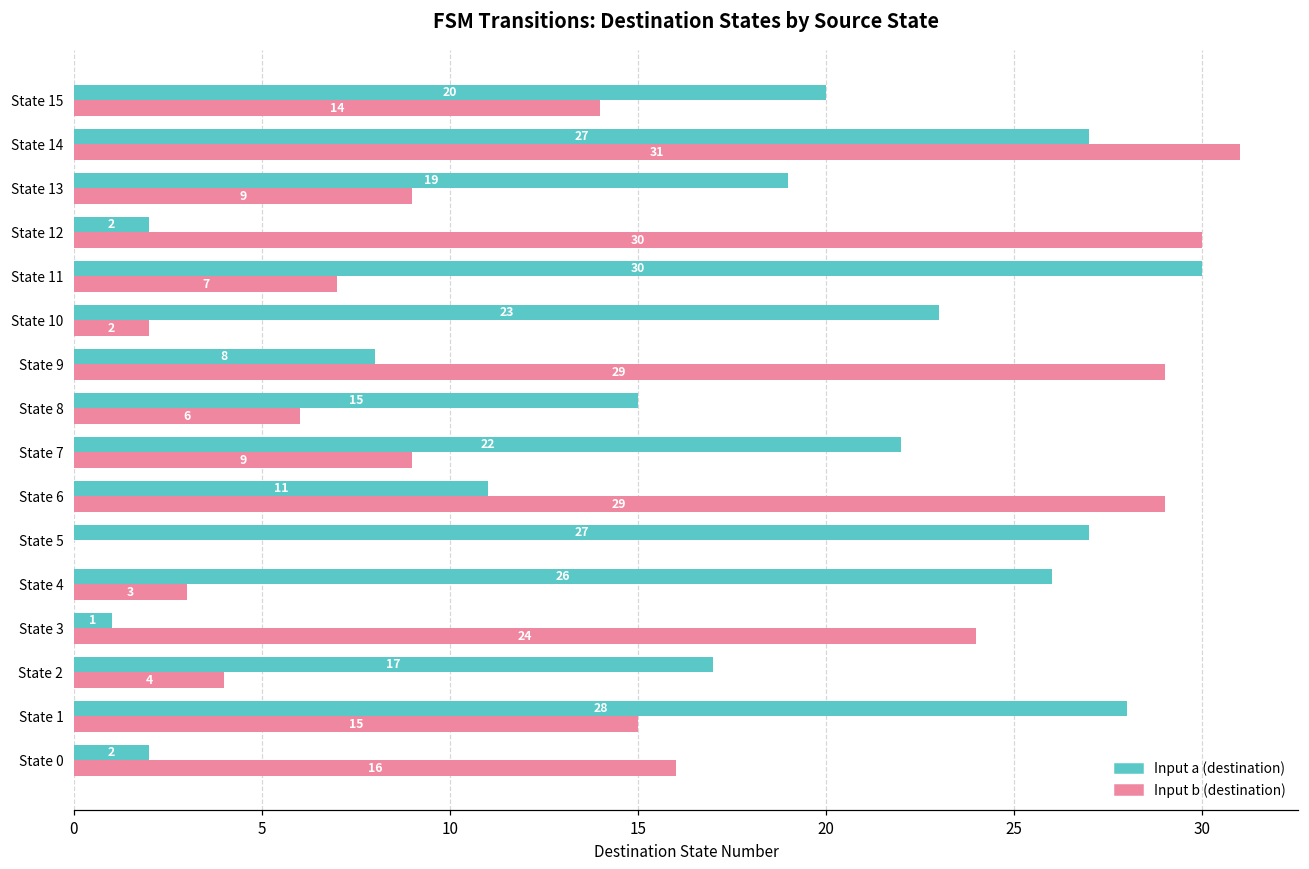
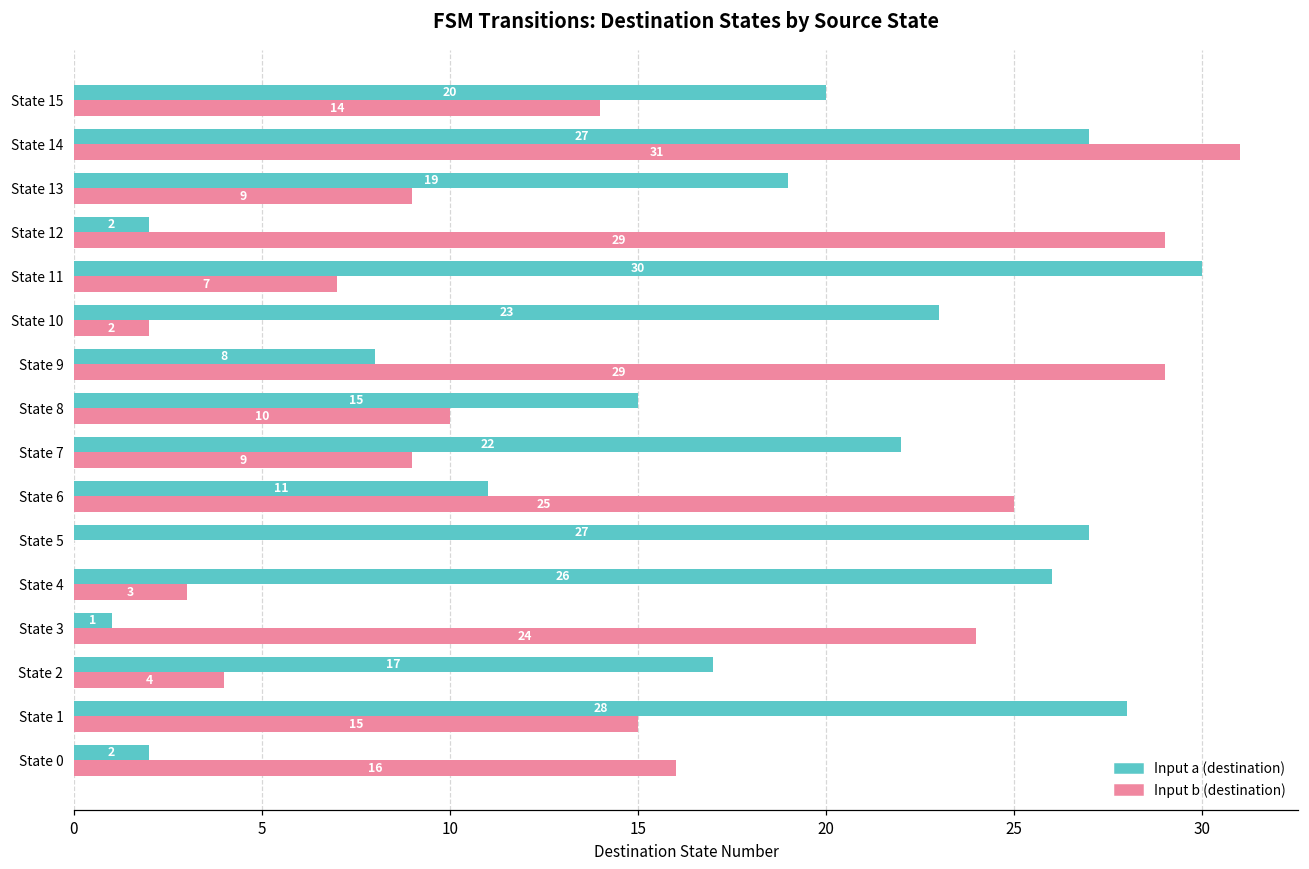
Input b (destination), State 12: 30 -> 29
Input b (destination), State 8: 6 -> 10
Input b (destination), State 6: 29 -> 25
